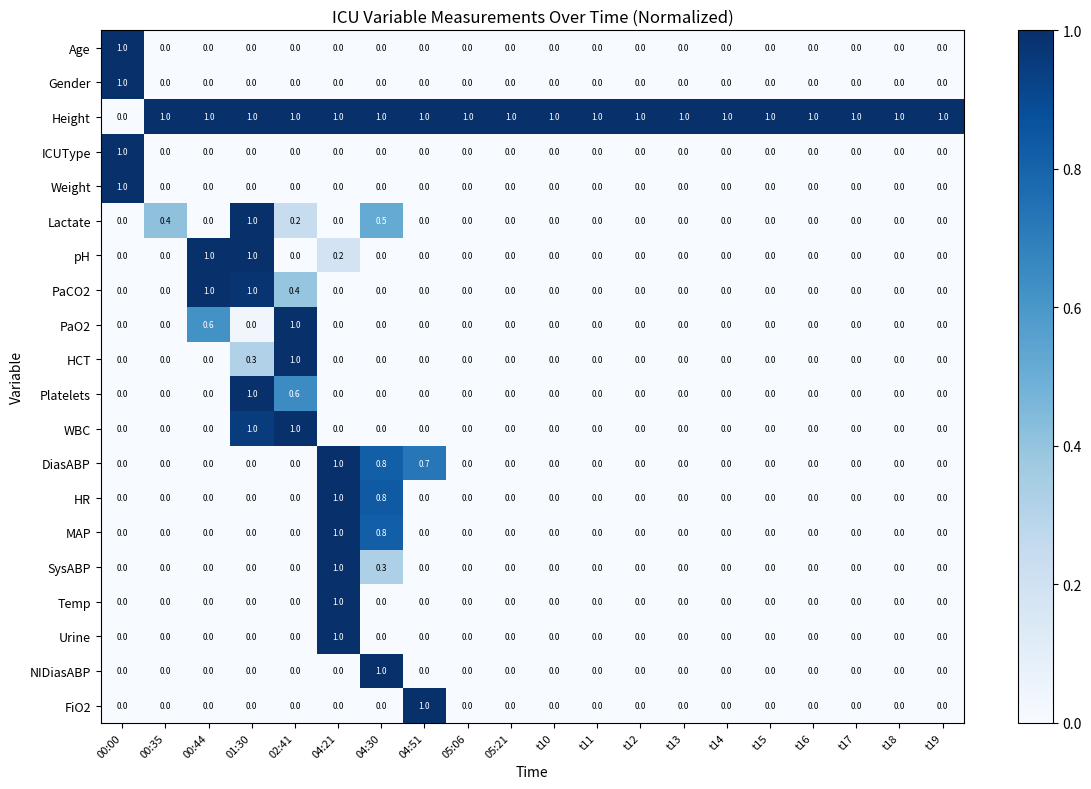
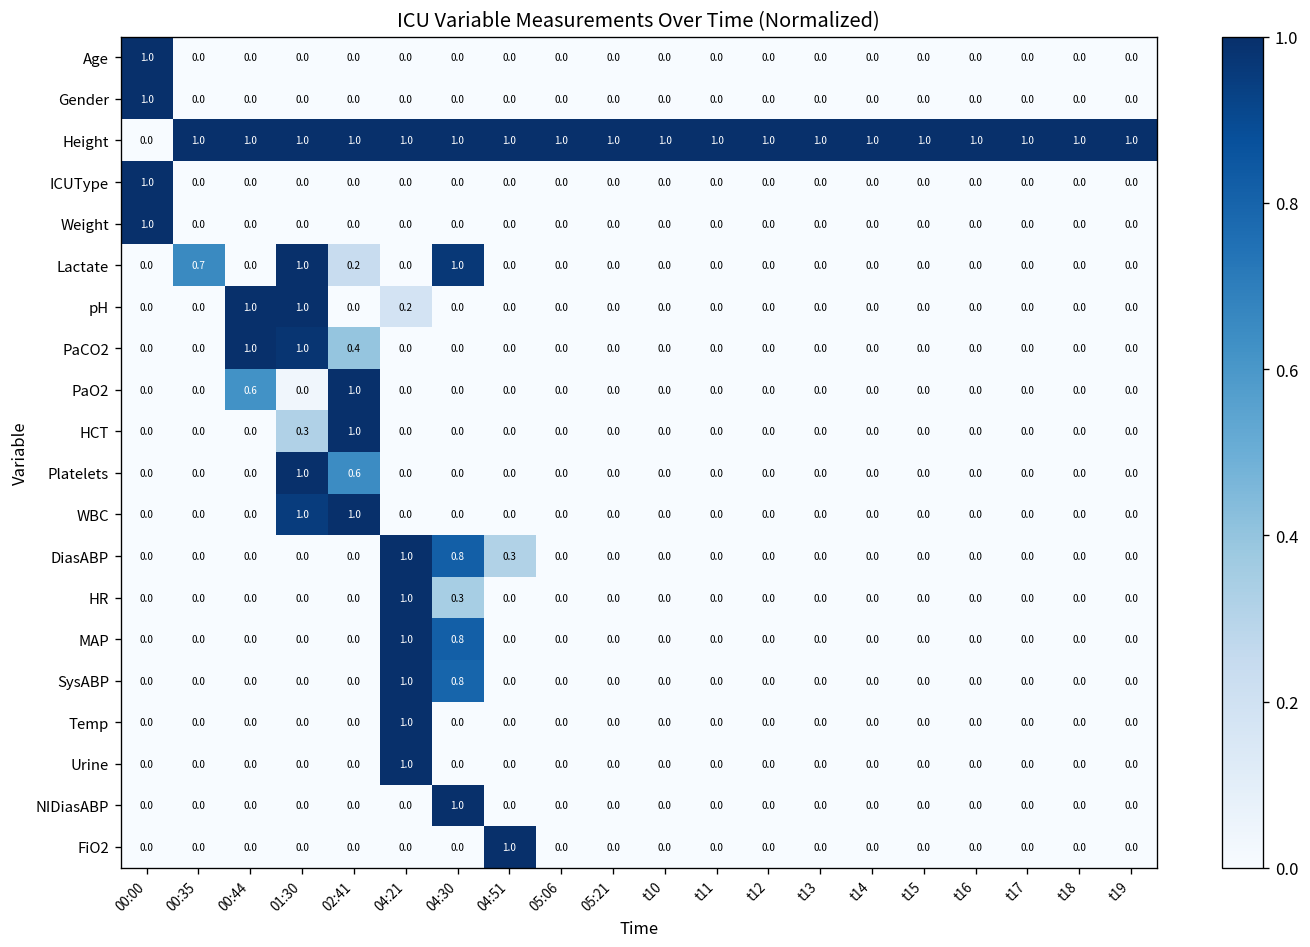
Lactate, 00:35: 0.4 -> 0.7
Lactate, 04:30: 0.5 -> 1.0
DiasABP, 04:51: 0.7 -> 0.3
HR, 04:30: 0.8 -> 0.3
SysABP, 04:30: 0.3 -> 0.8
